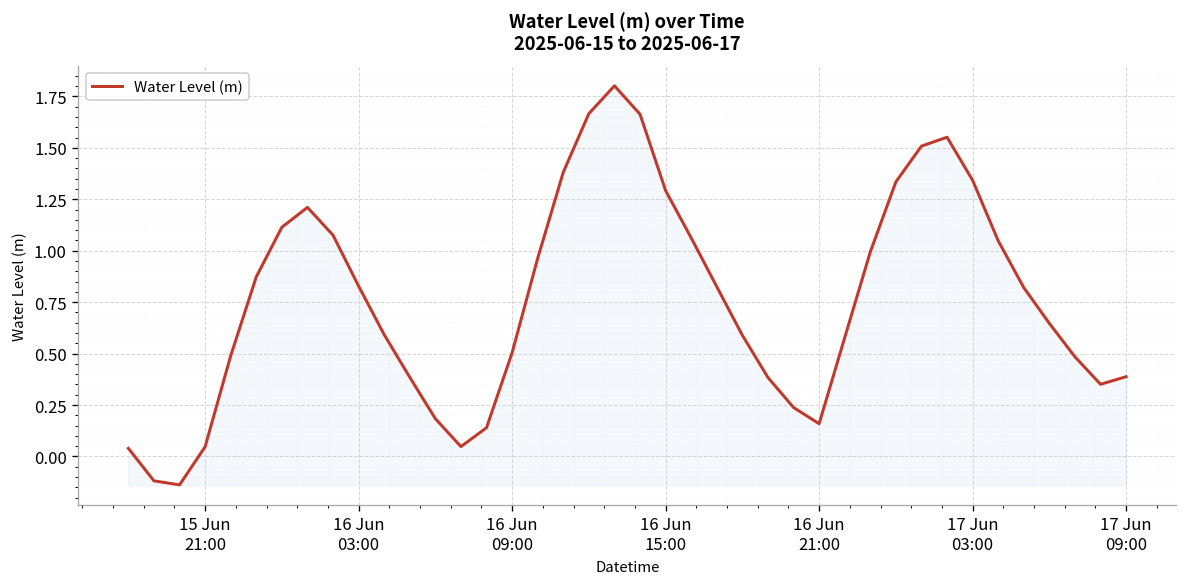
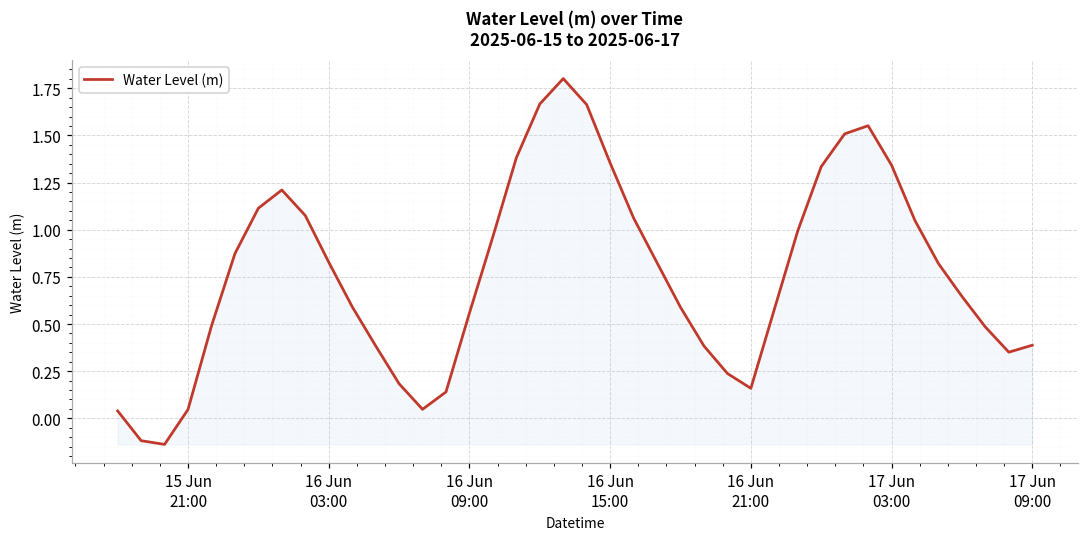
16 Jun 09:00: 0.50 -> 0.56
16 Jun 15:00: 1.29 -> 1.35
